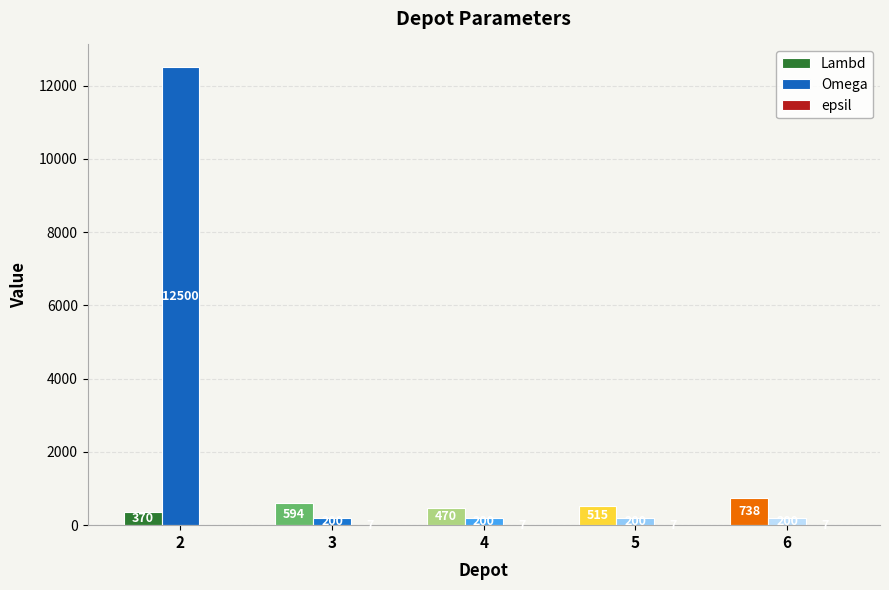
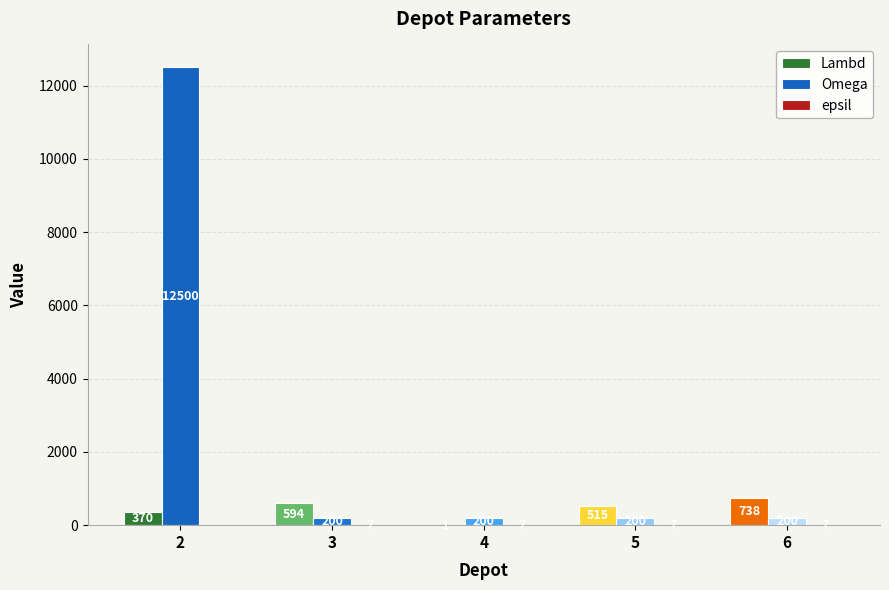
Lambd, 4: 500 -> 0
